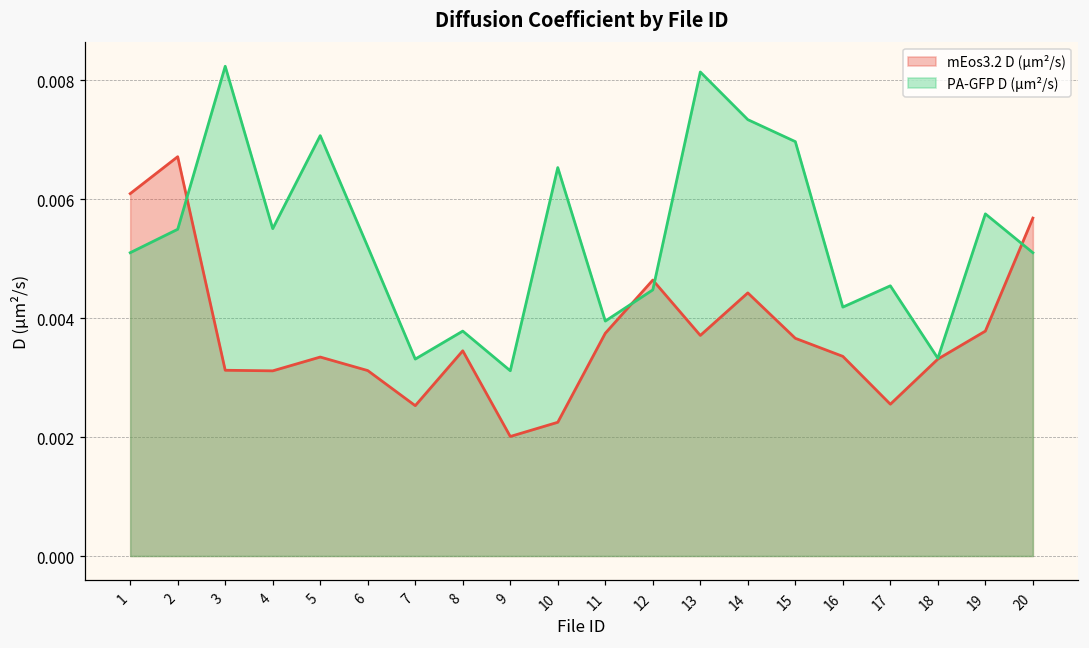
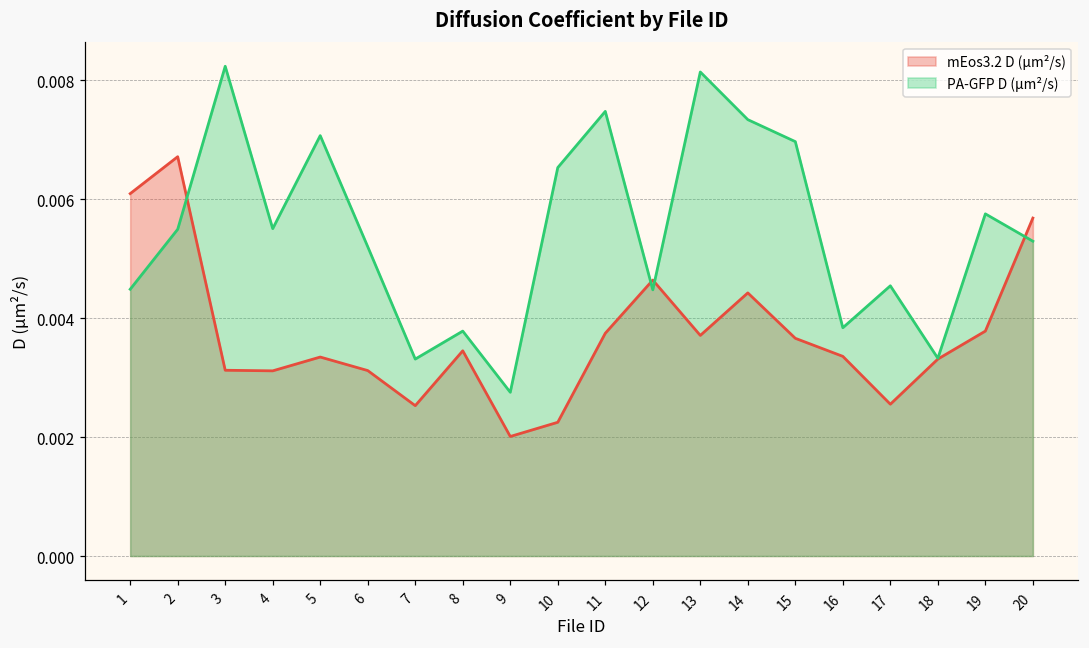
PA-GFP D (µm²/s), 1: 0.0051 -> 0.0045
PA-GFP D (µm²/s), 9: 0.0031 -> 0.0028
PA-GFP D (µm²/s), 11: 0.0040 -> 0.0075
PA-GFP D (µm²/s), 16: 0.0042 -> 0.0038
PA-GFP D (µm²/s), 20: 0.0051 -> 0.0053
